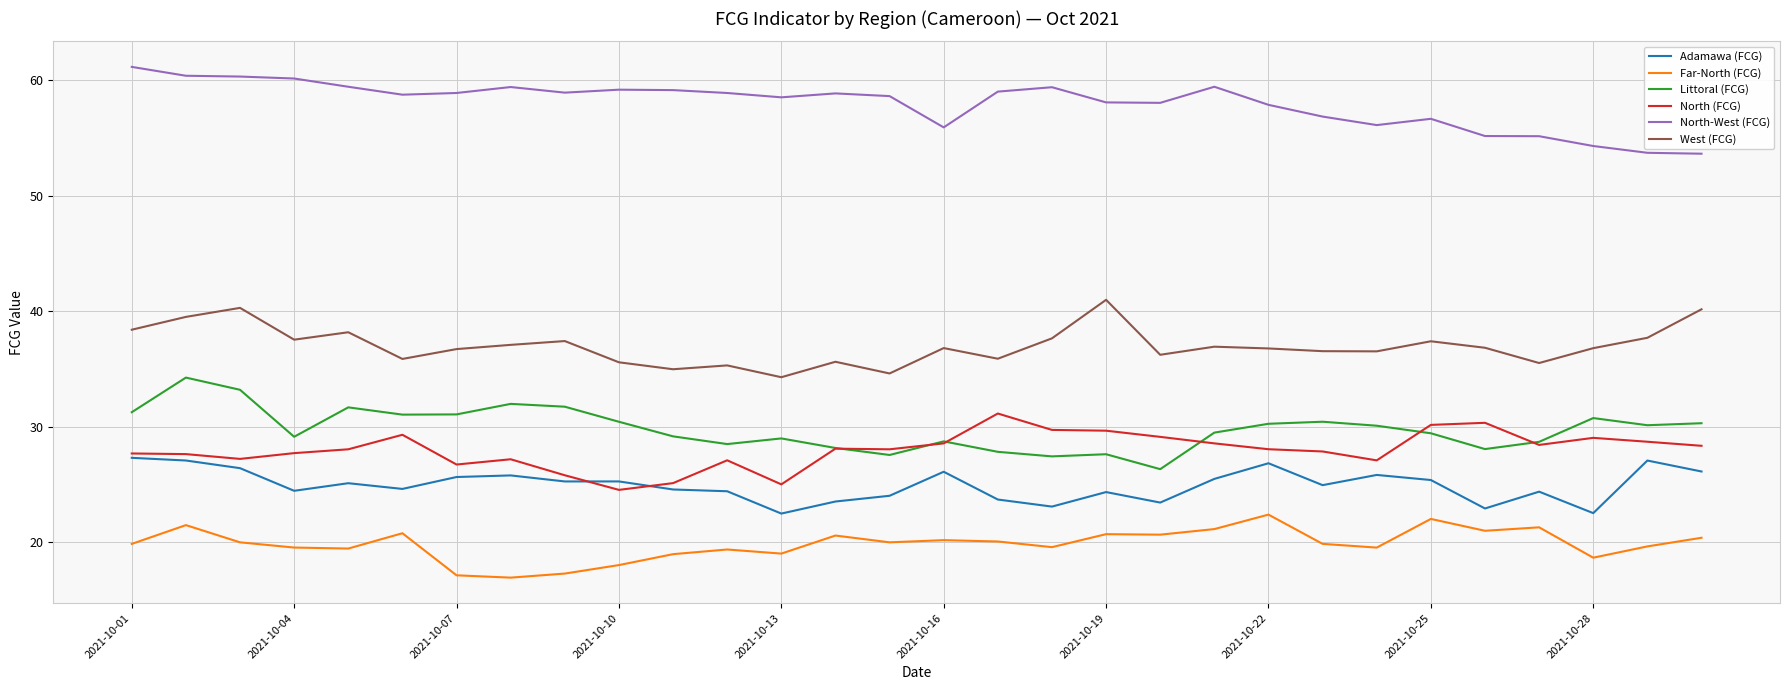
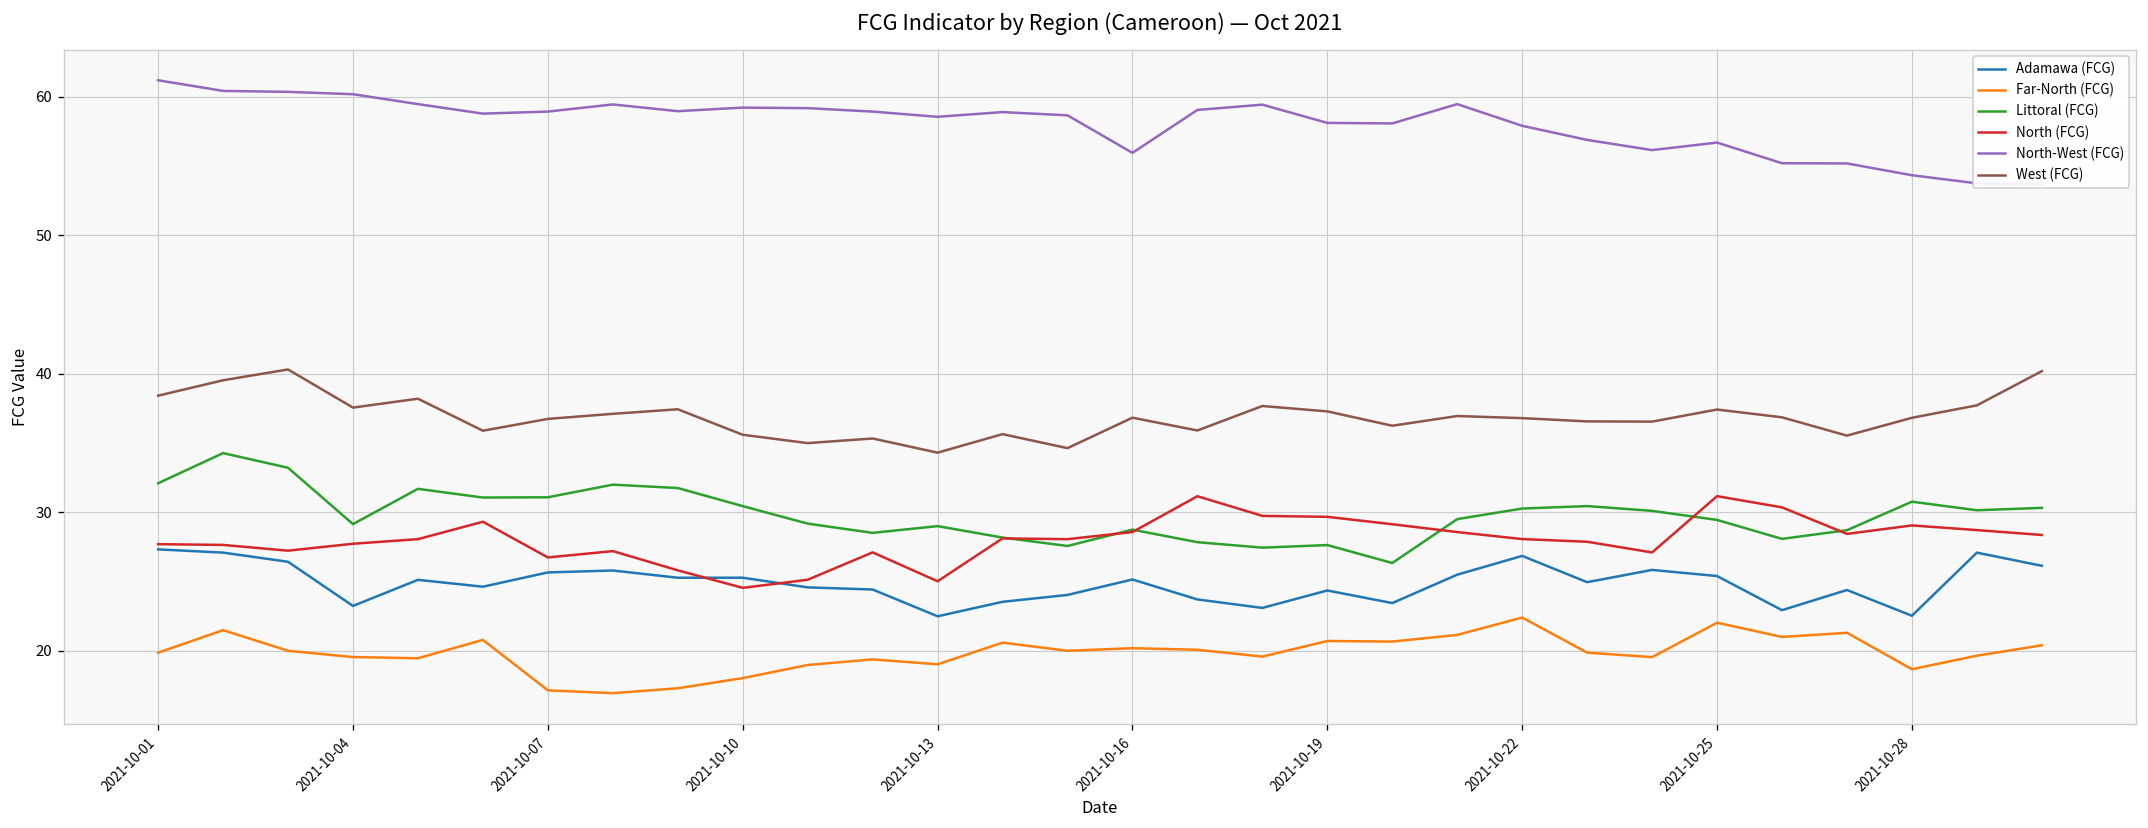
Littoral (FCG), 2021-10-01: 31.3 -> 32.1
Adamawa (FCG), 2021-10-04: 24.4 -> 23.2
Adamawa (FCG), 2021-10-16: 26.1 -> 25.1
West (FCG), 2021-10-19: 41.0 -> 37.3
North (FCG), 2021-10-25: 30.2 -> 31.1
